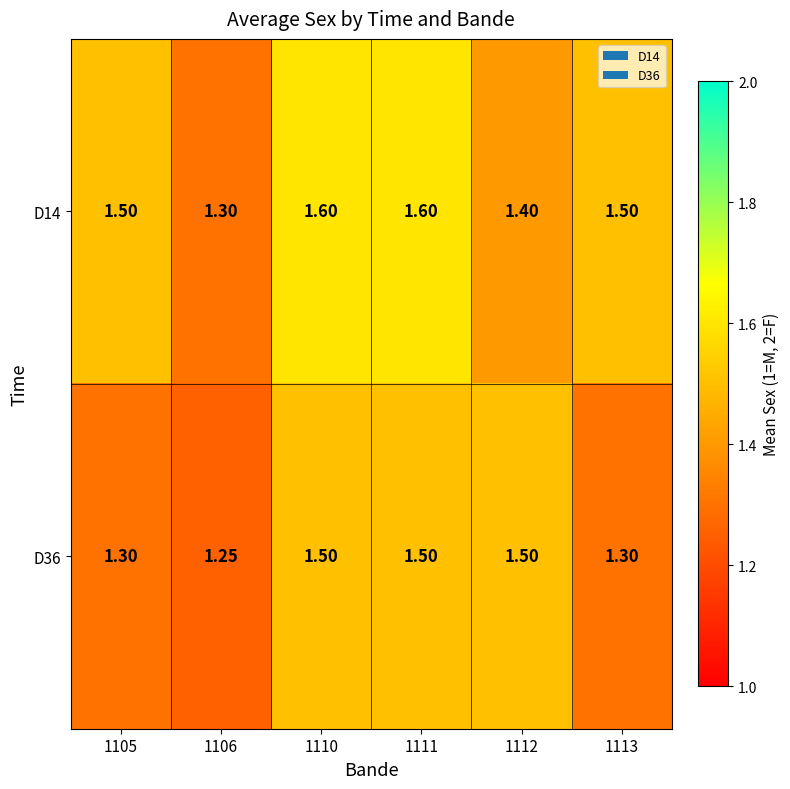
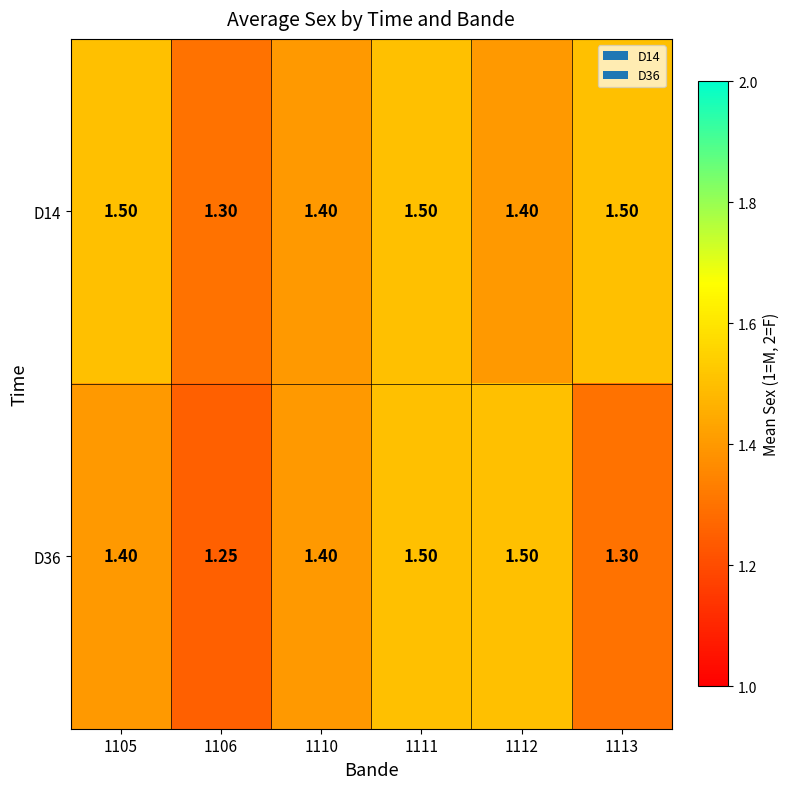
D14, 1110: 1.60 -> 1.40
D14, 1111: 1.60 -> 1.50
D36, 1105: 1.30 -> 1.40
D36, 1110: 1.50 -> 1.40
